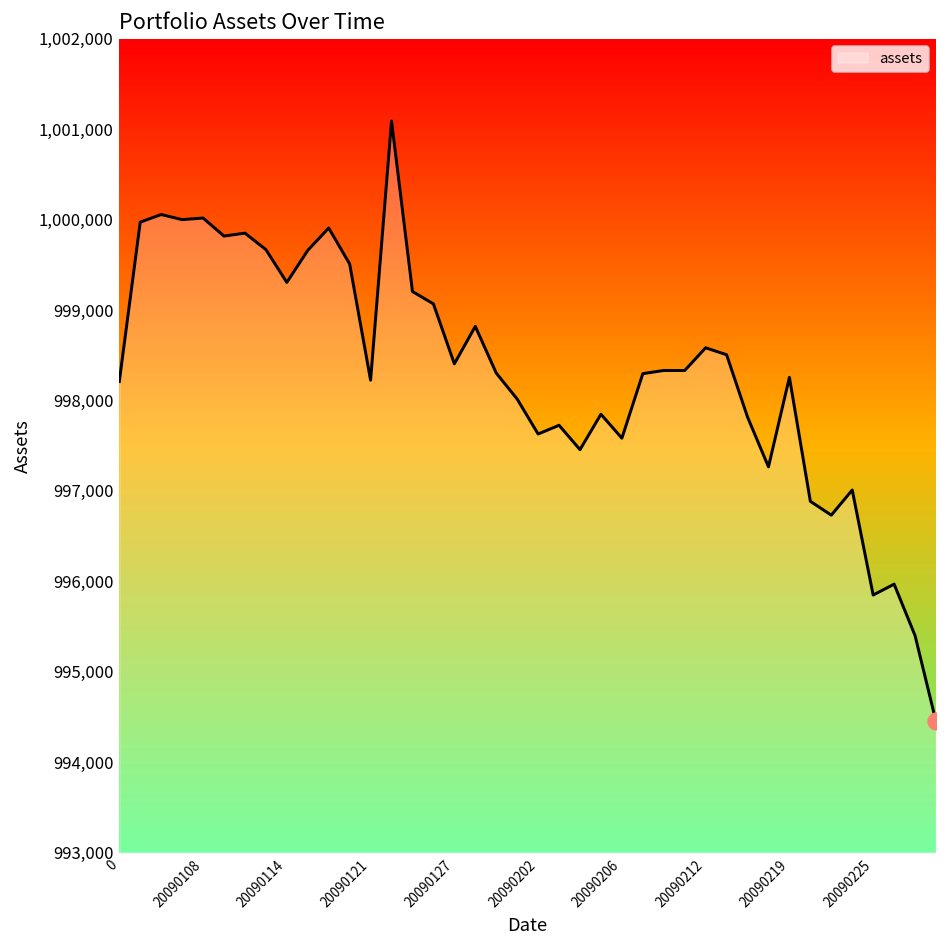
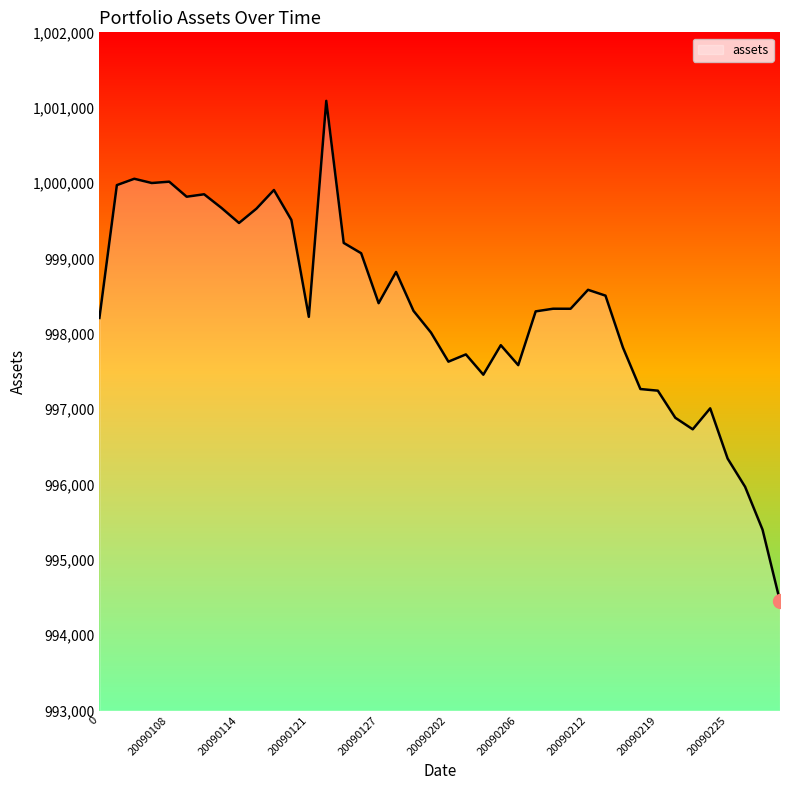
assets, 20090114: 999,300 -> 999,500
assets, 20090219: 998,300 -> 997,200
assets, 20090225: 995,800 -> 996,300
